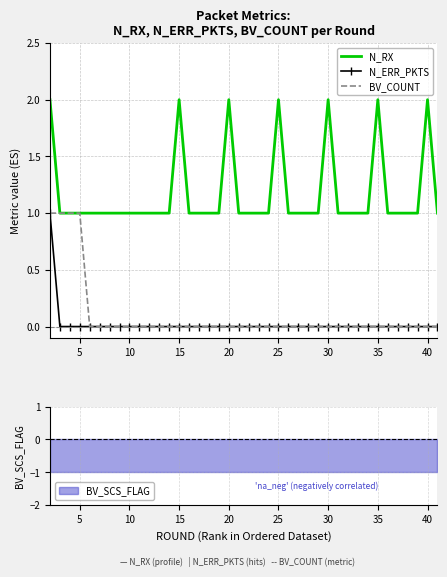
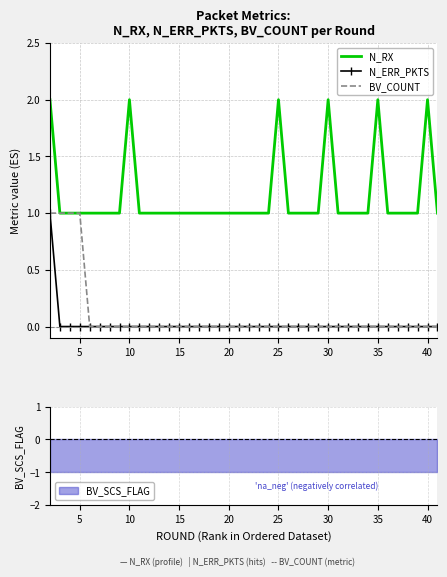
Packet Metrics: N_RX, N_ERR_PKTS, BV_COUNT per Round, N_RX, 10: 1 -> 2
Packet Metrics: N_RX, N_ERR_PKTS, BV_COUNT per Round, N_RX, 15: 2 -> 1
Packet Metrics: N_RX, N_ERR_PKTS, BV_COUNT per Round, N_RX, 20: 2 -> 1
